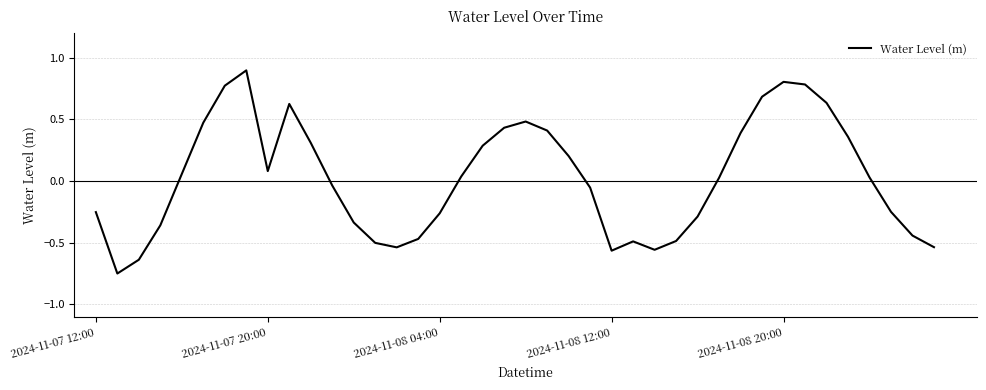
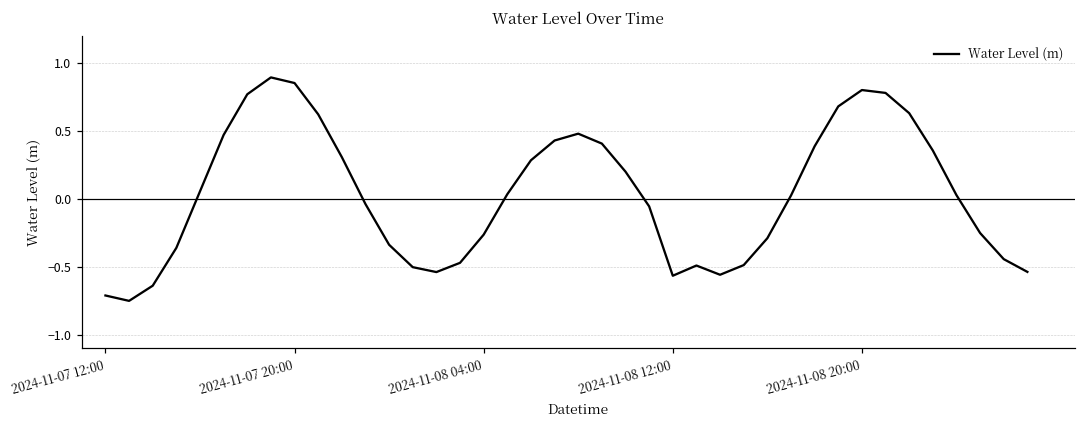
2024-11-07 12:00: -0.25 -> -0.71
2024-11-07 20:00: 0.08 -> 0.86
